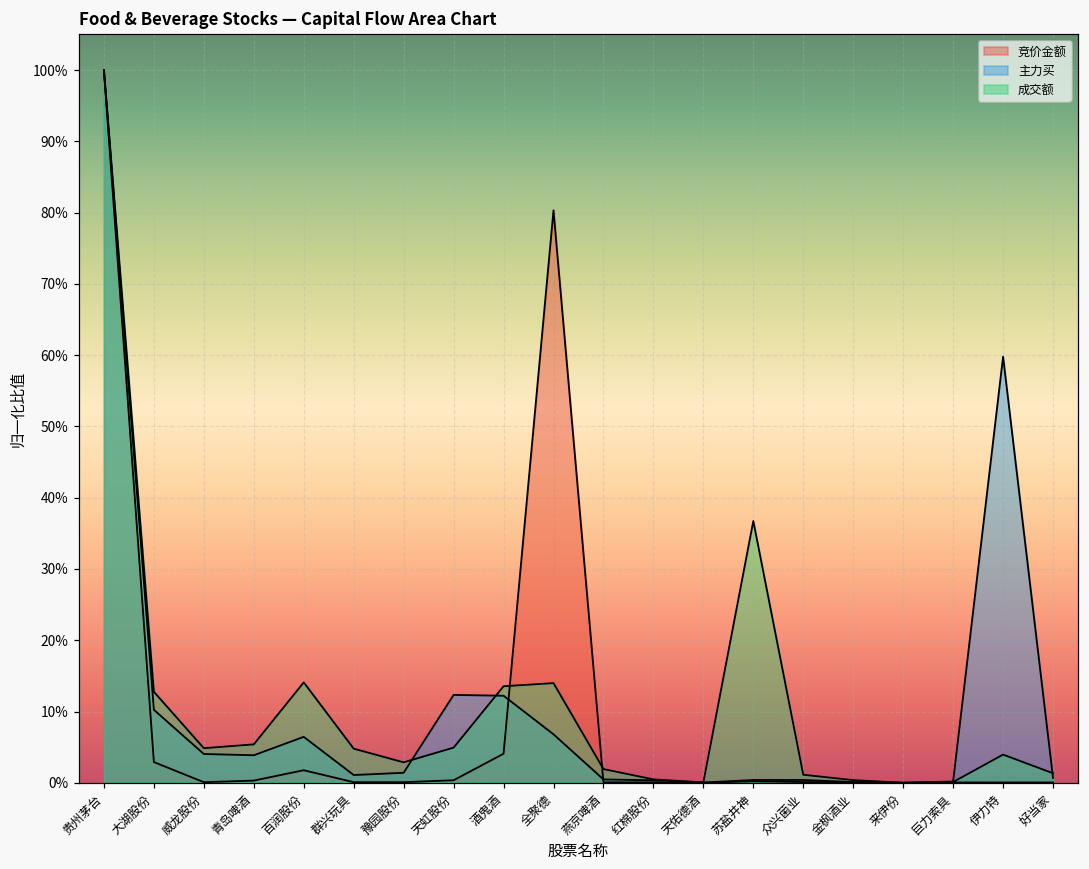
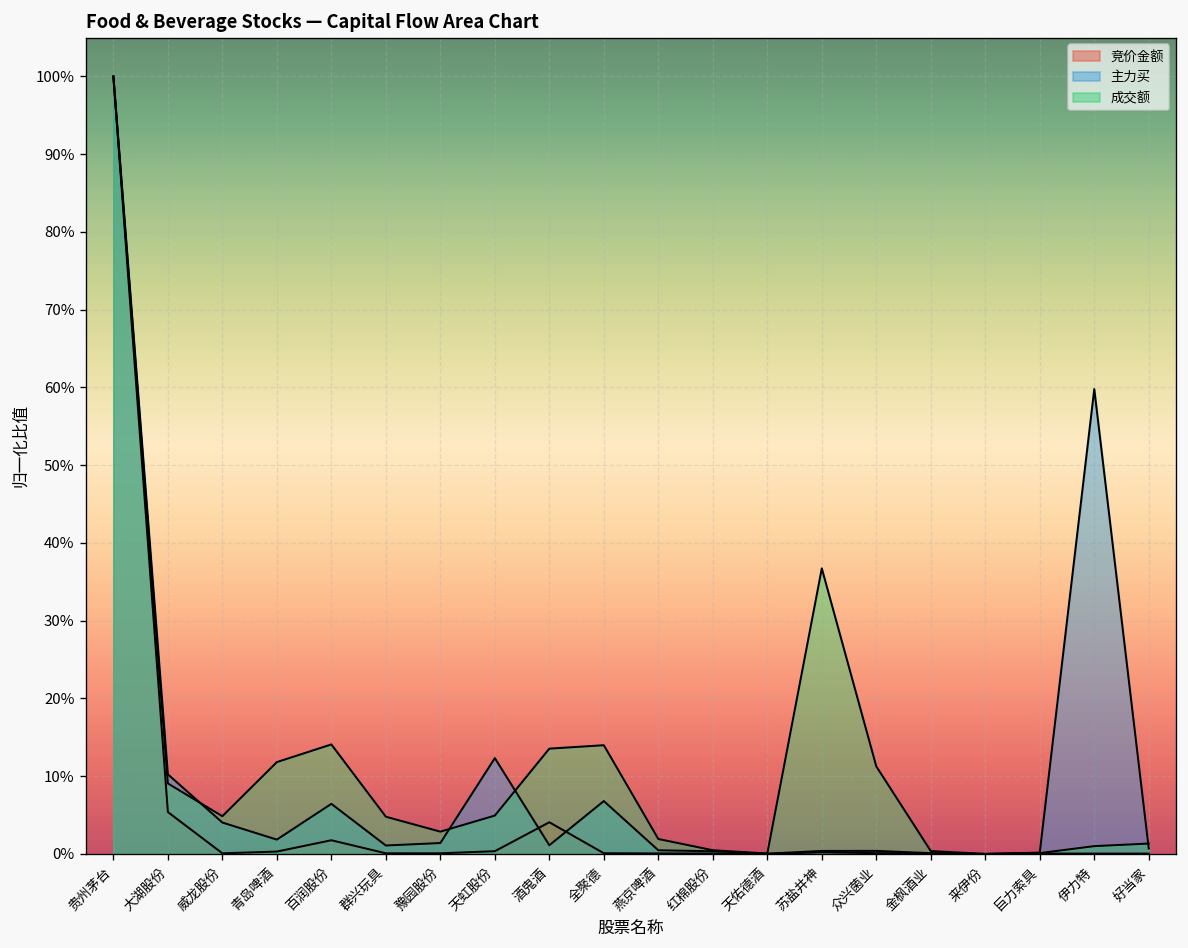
竞价金额, 大湖股份: 3% -> 5%
成交额, 大湖股份: 13% -> 9%
主力买, 青岛啤酒: 4% -> 2%
成交额, 青岛啤酒: 5% -> 12%
主力买, 酒鬼酒: 12% -> 1%
竞价金额, 全聚德: 80% -> 0%
成交额, 众兴菌业: 1% -> 11%
成交额, 伊力特: 4% -> 1%
